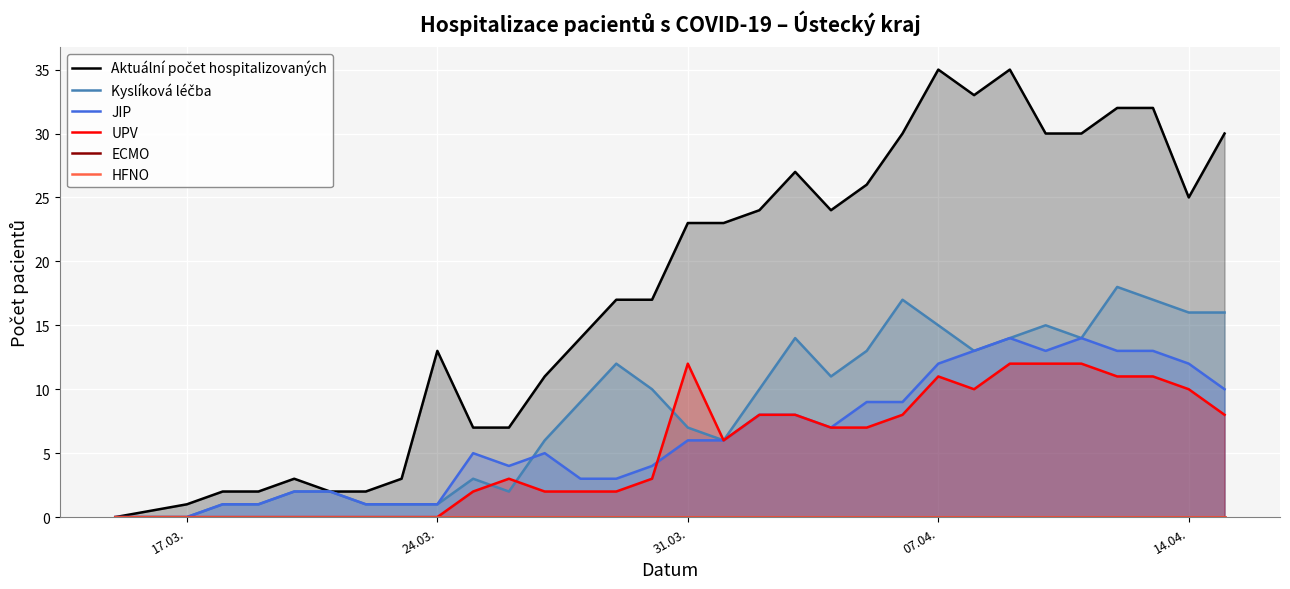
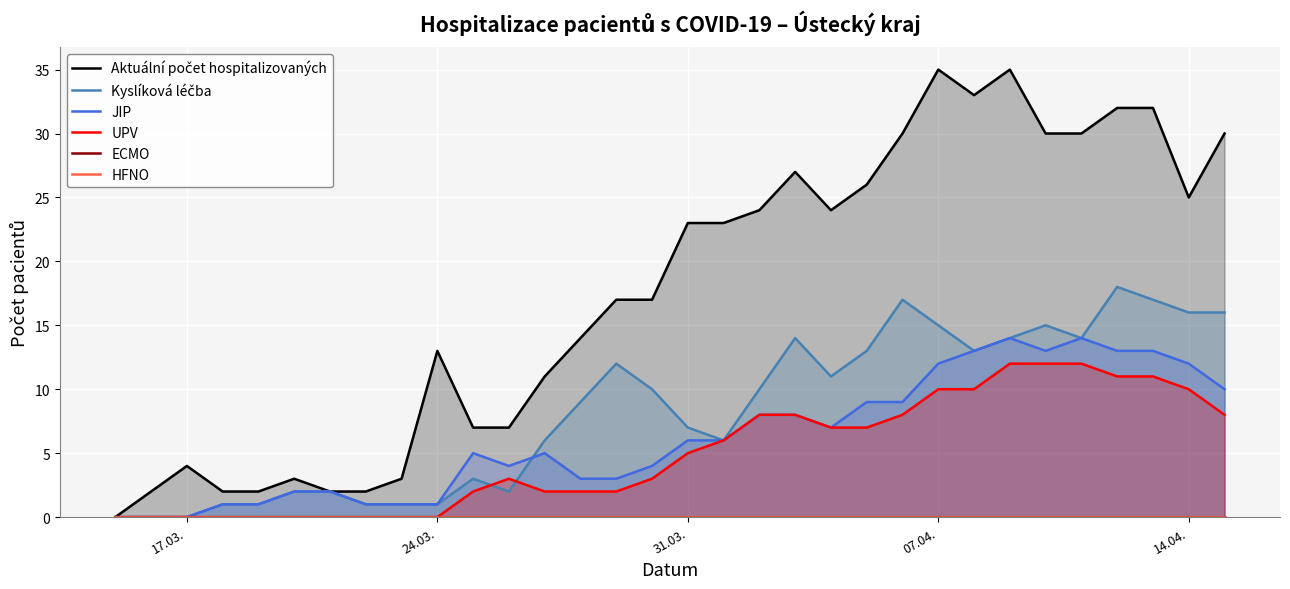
Aktuální počet hospitalizovaných, 17.03.: 1 -> 4
UPV, 31.03.: 12 -> 5
UPV, 07.04.: 11 -> 10
